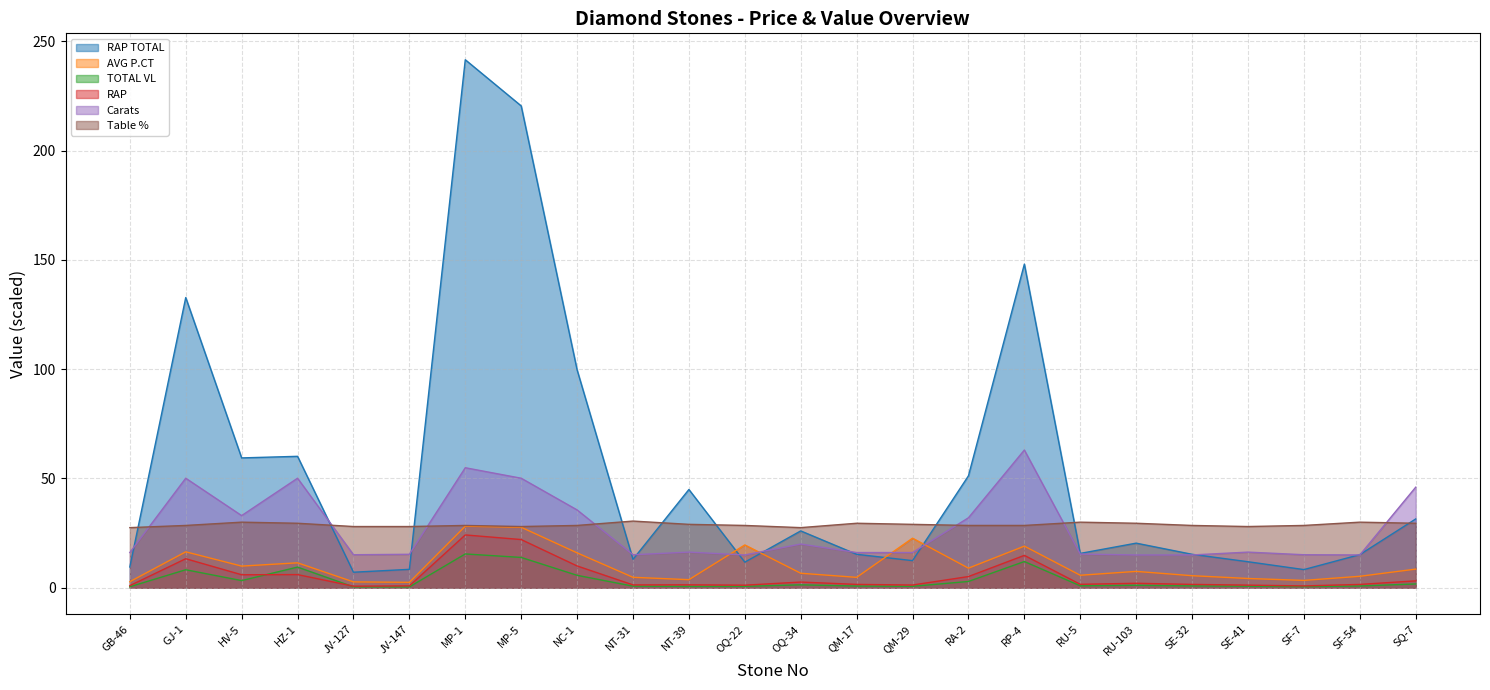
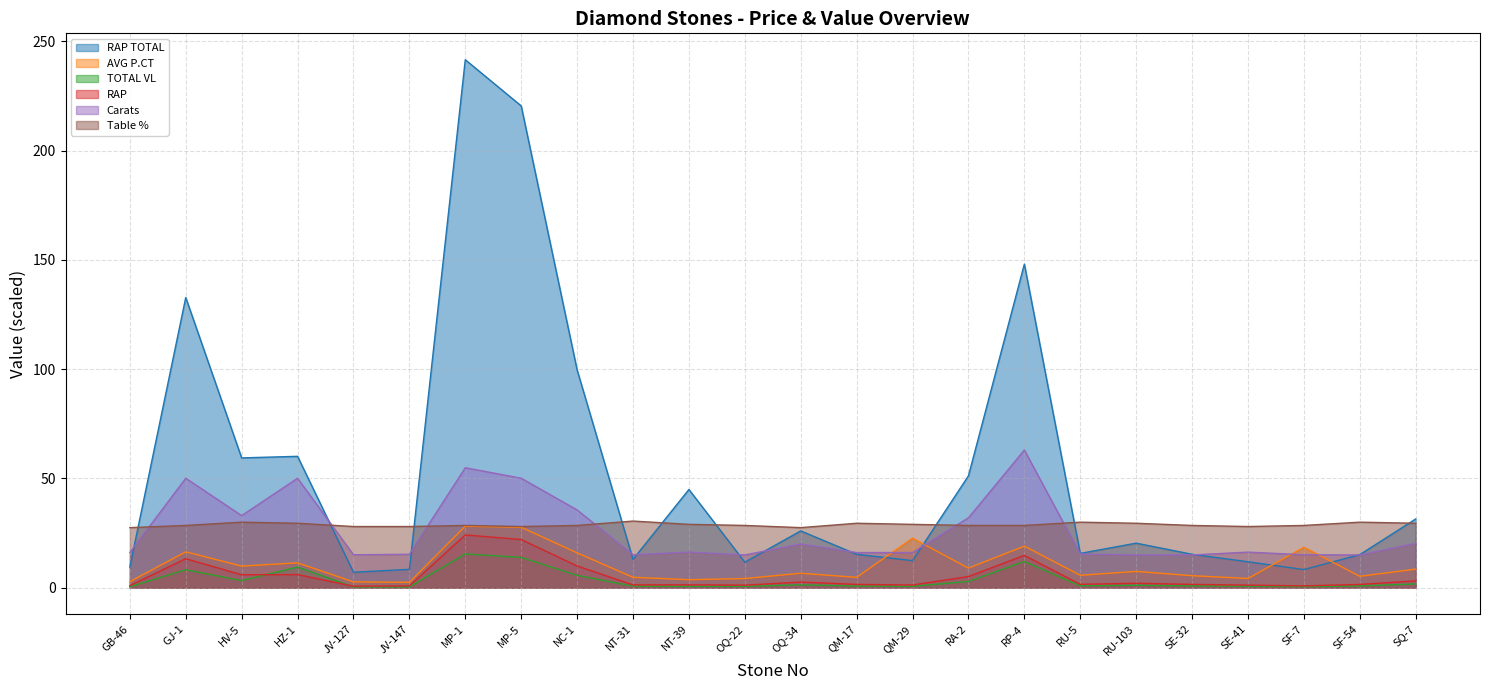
AVG P.CT, OQ-22: 20 -> 4
AVG P.CT, SF-7: 3 -> 19
Carats, SQ-7: 46 -> 20
